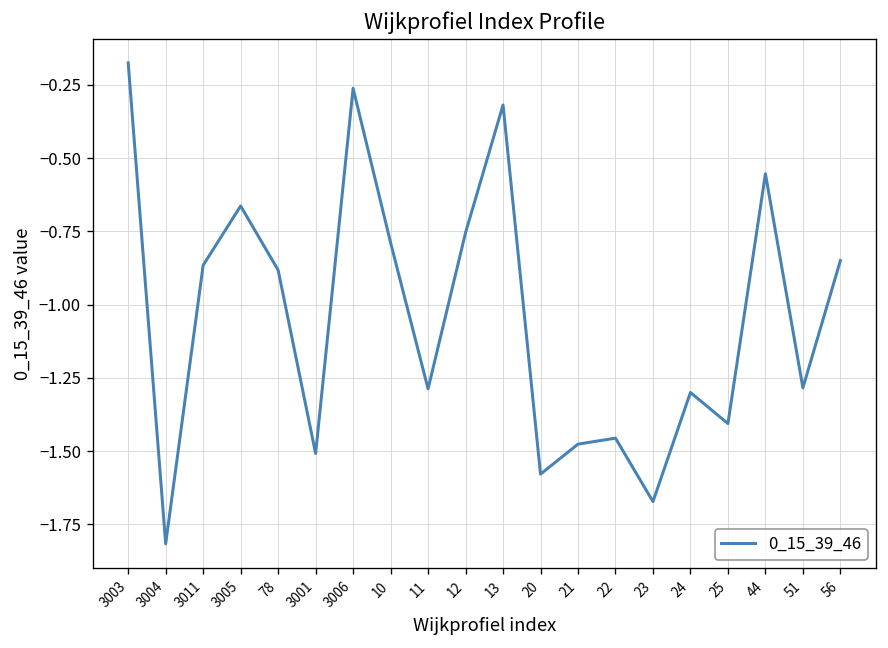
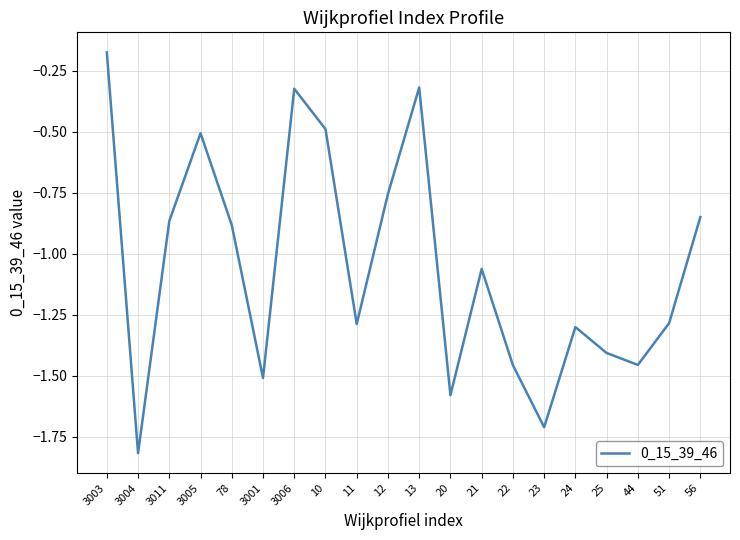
3005: -0.66 -> -0.51
3006: -0.26 -> -0.32
10: -0.79 -> -0.49
21: -1.48 -> -1.06
23: -1.67 -> -1.71
44: -0.55 -> -1.46
